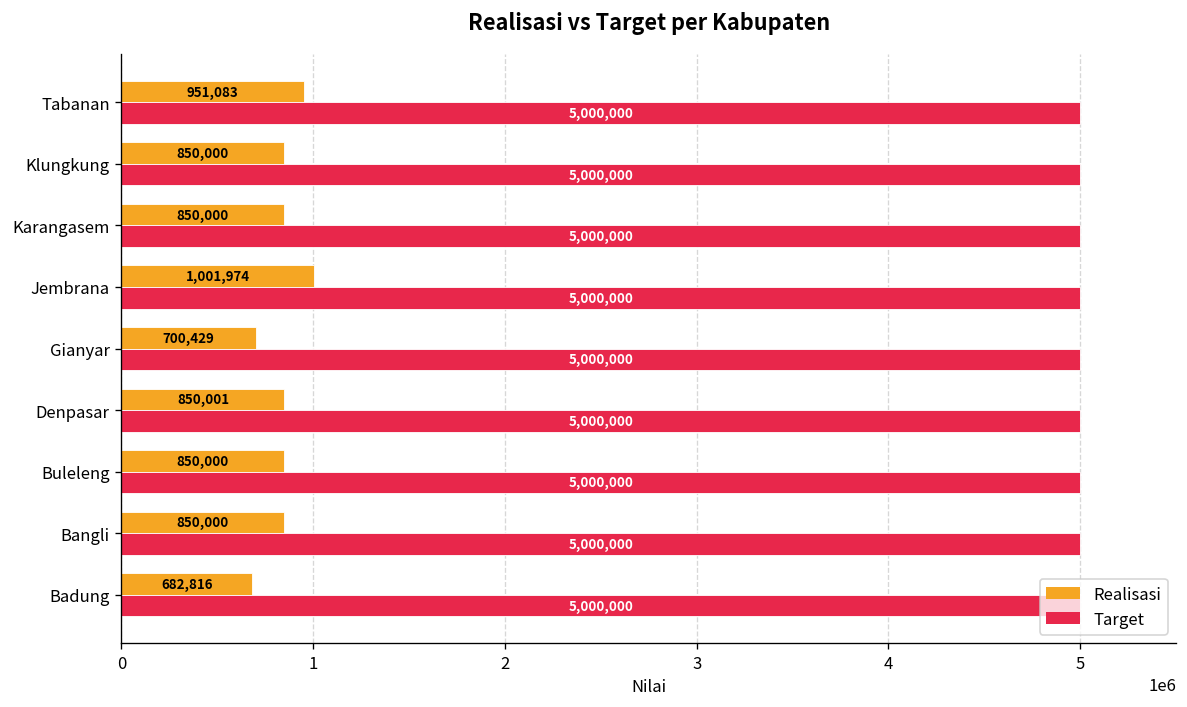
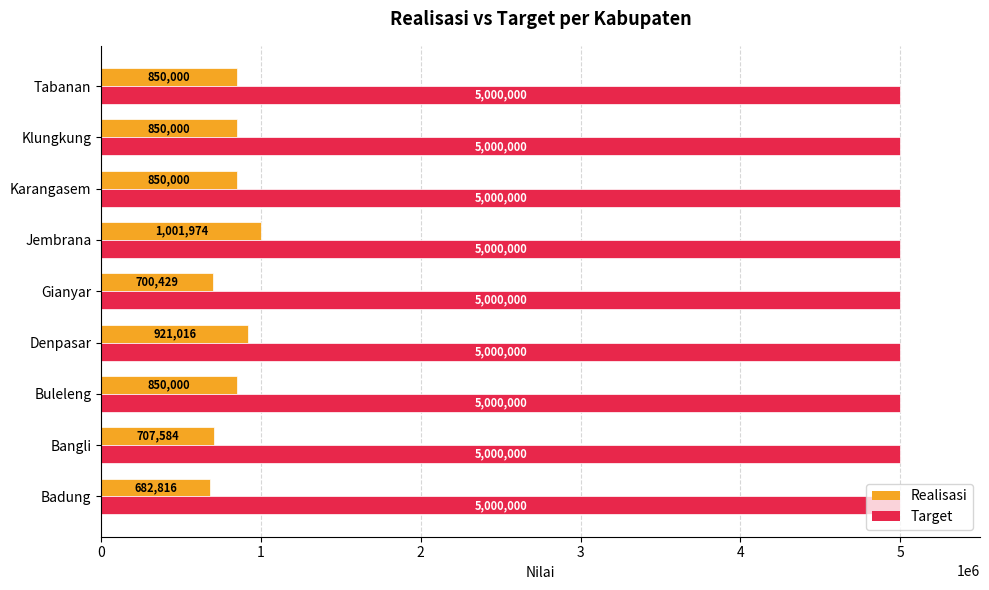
Realisasi, Tabanan: 951,083 -> 850,000
Realisasi, Denpasar: 850,001 -> 921,016
Realisasi, Bangli: 850,000 -> 707,584
